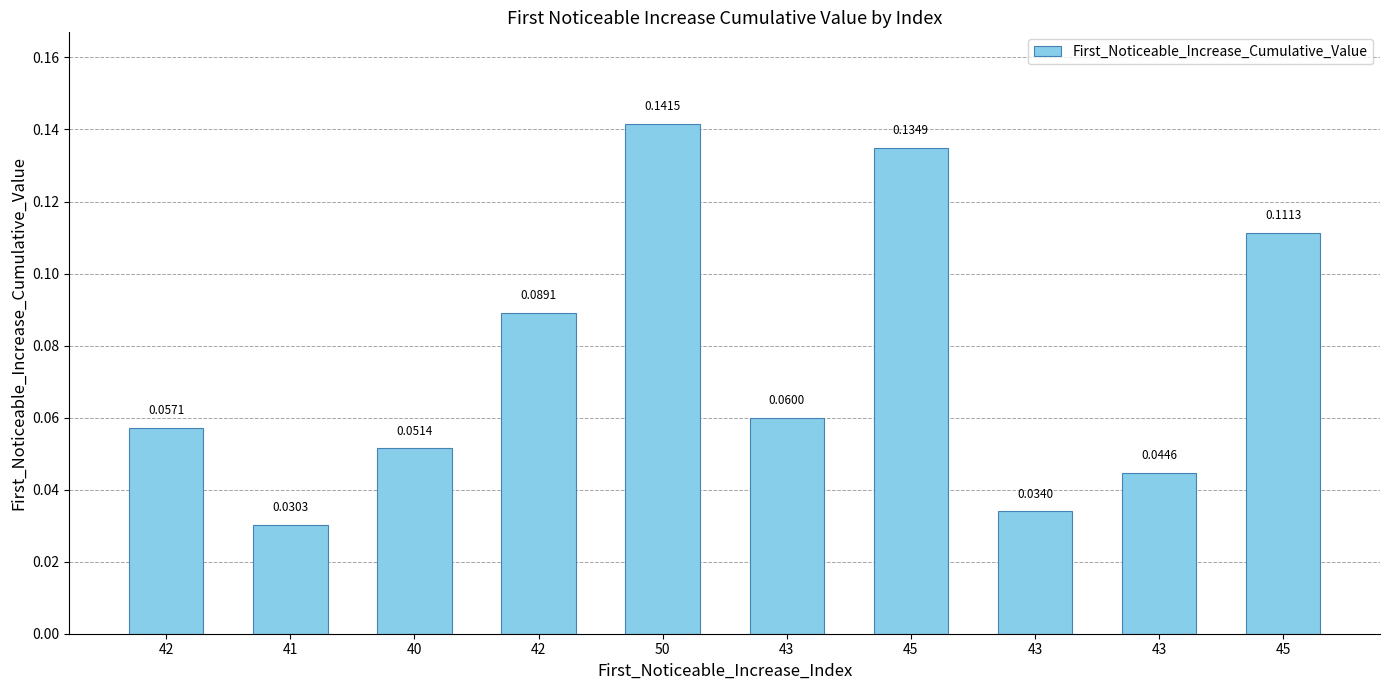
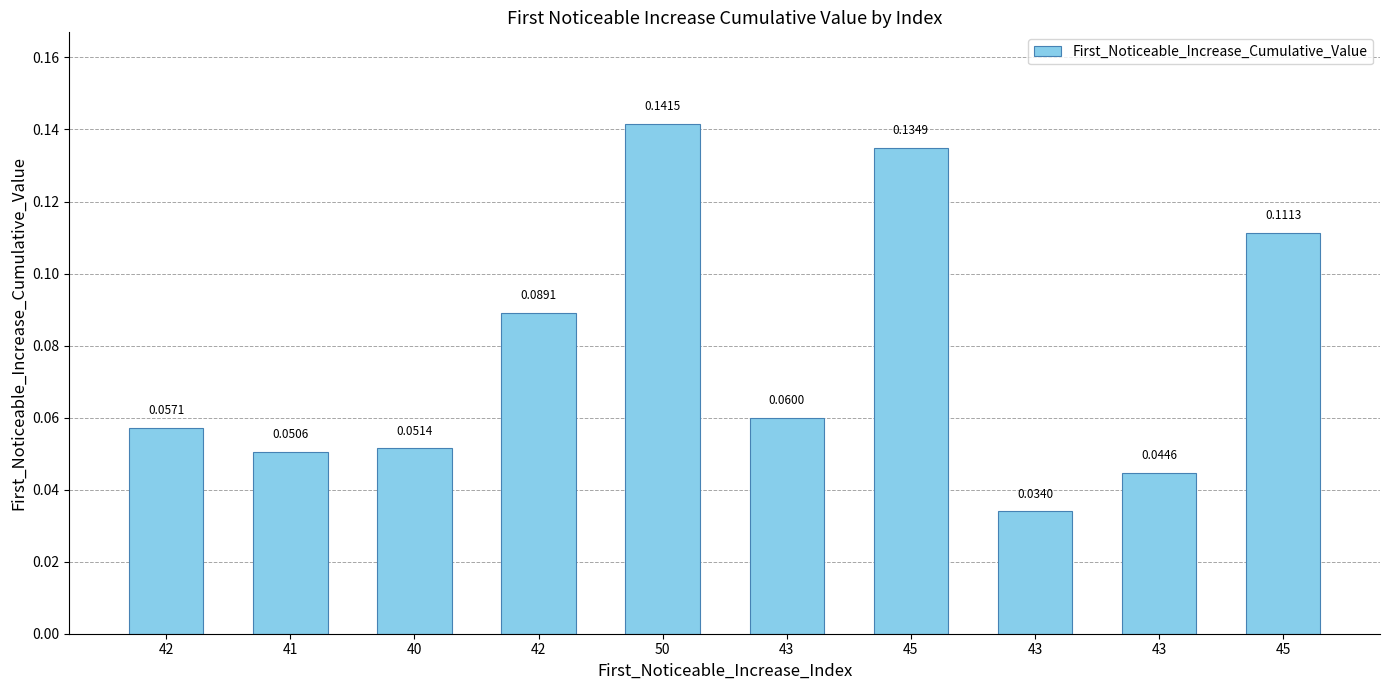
41: 0.0303 -> 0.0506
